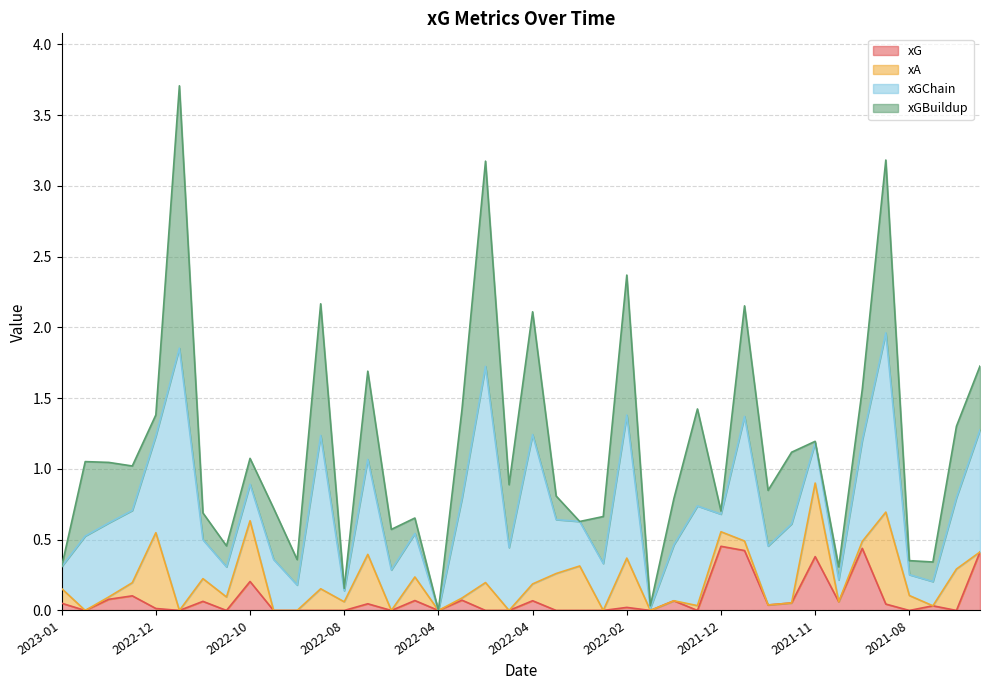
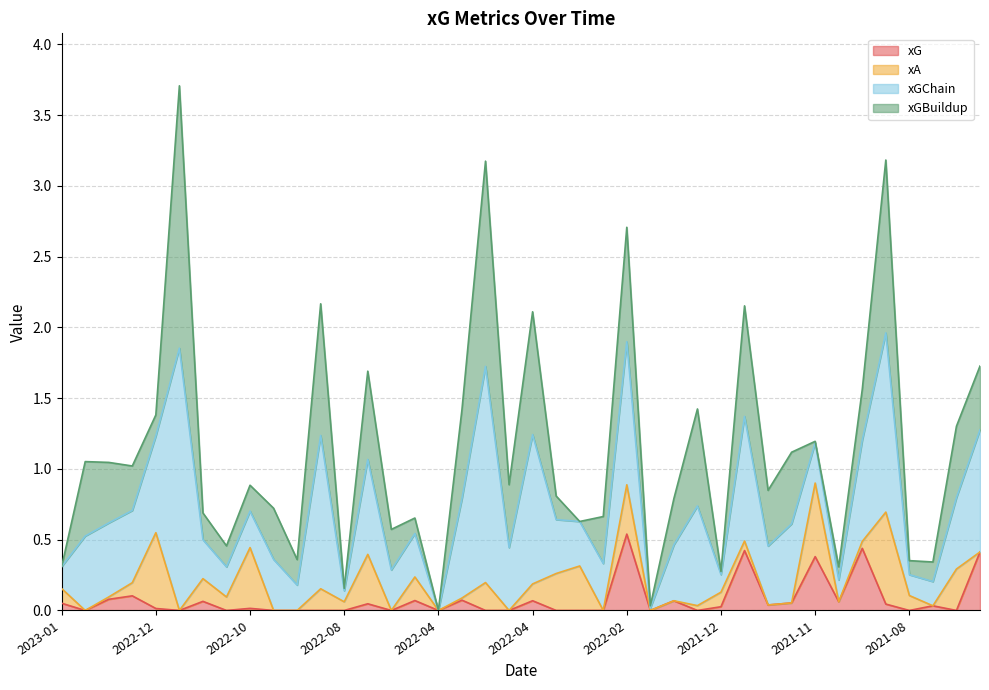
xG, 2022-10: 0.20 -> 0.01
xG, 2022-02: 0.02 -> 0.54
xGBuildup, 2022-02: 0.99 -> 0.81
xG, 2021-12: 0.45 -> 0.03
